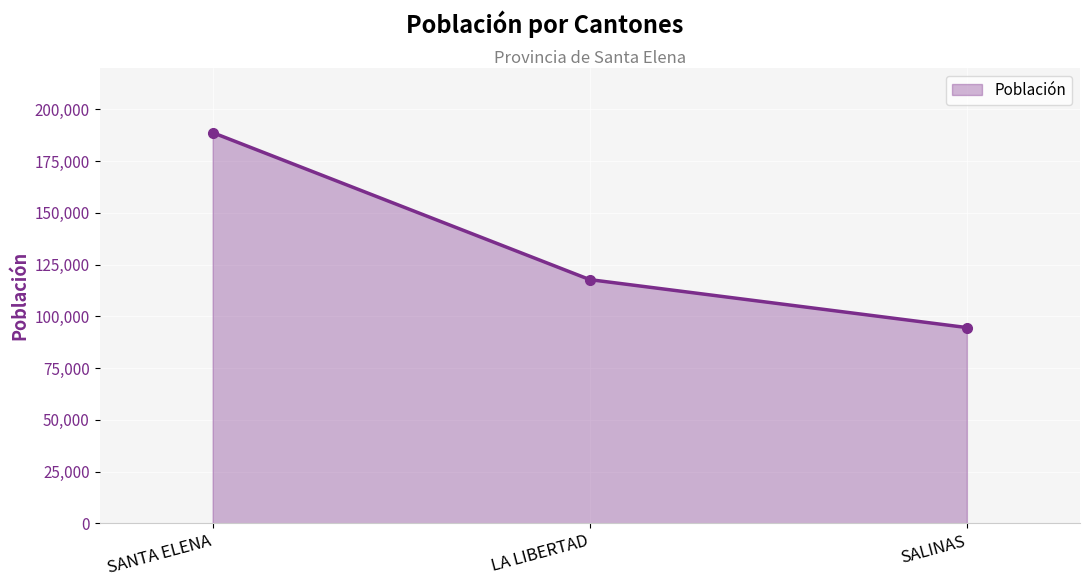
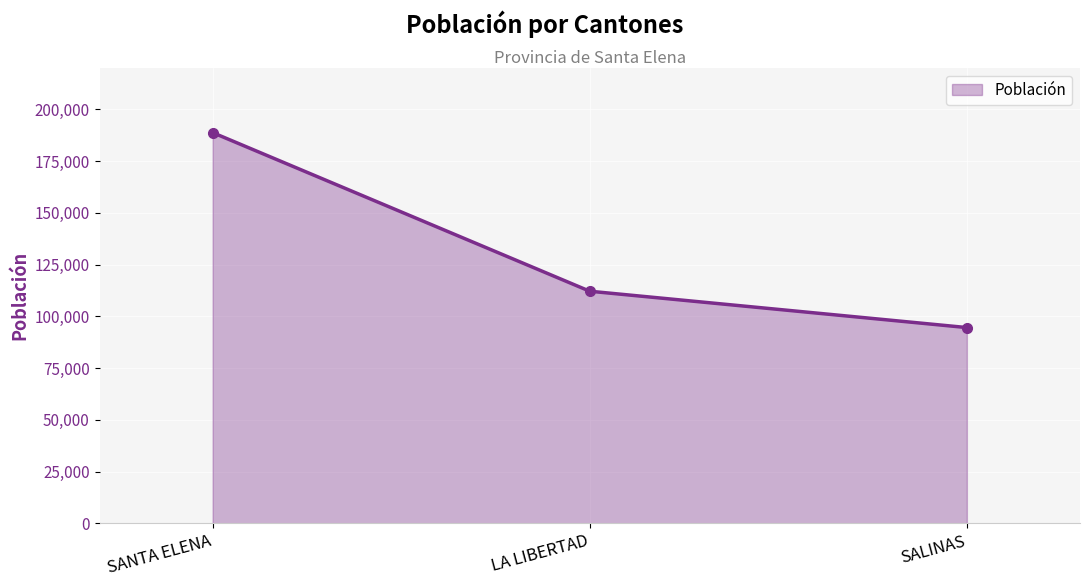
LA LIBERTAD: 118,000 -> 112,000
